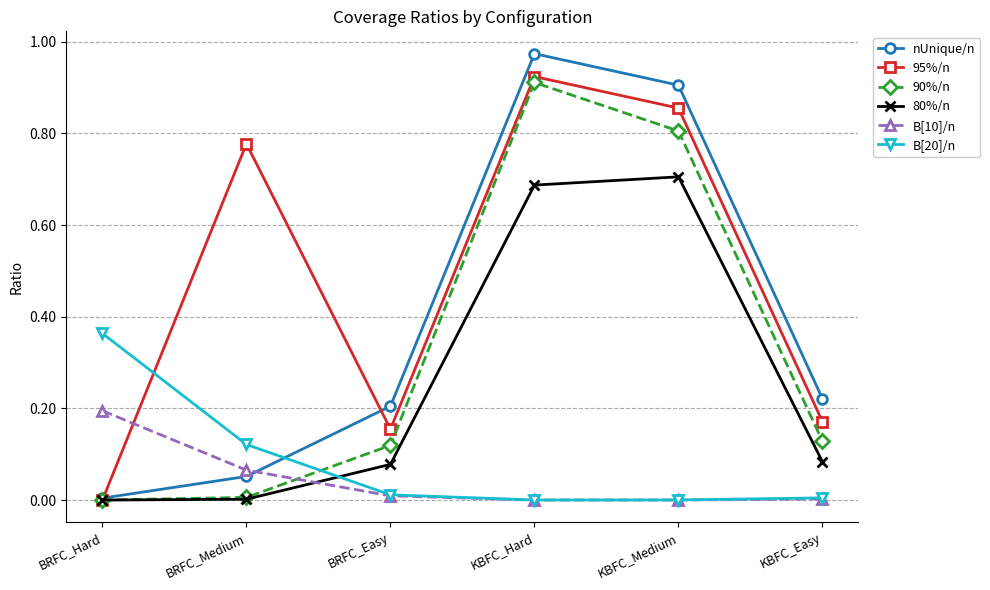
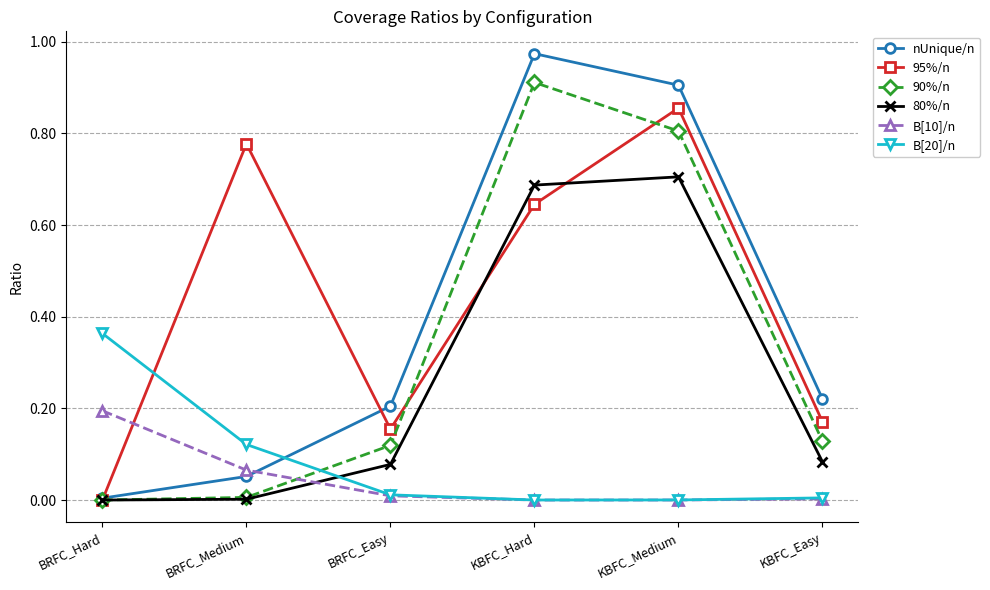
95%/n, KBFC_Hard: 0.92 -> 0.65
